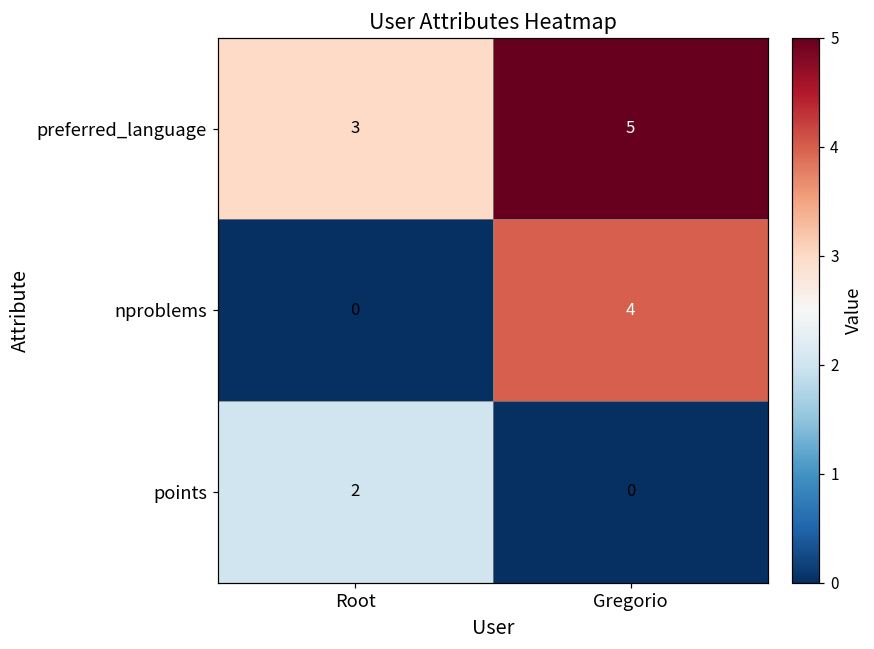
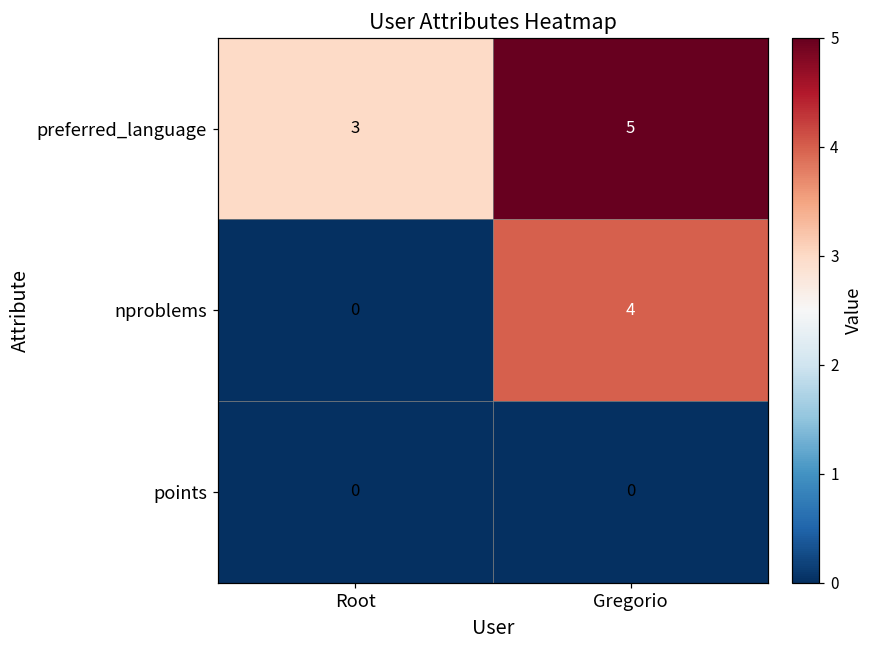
points, Root: 2 -> 0
